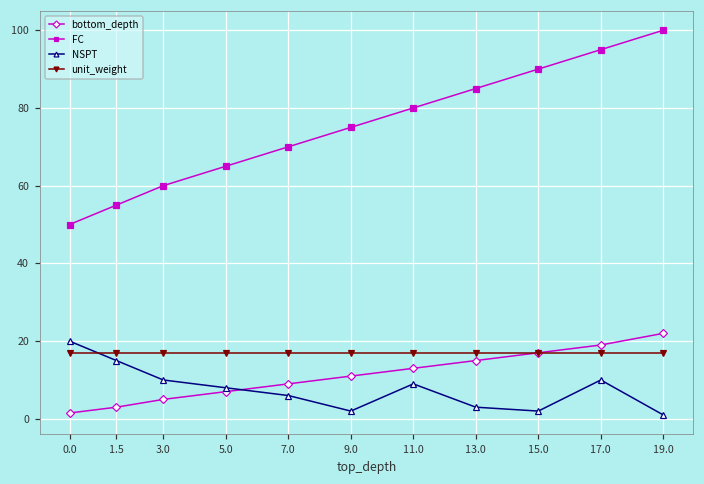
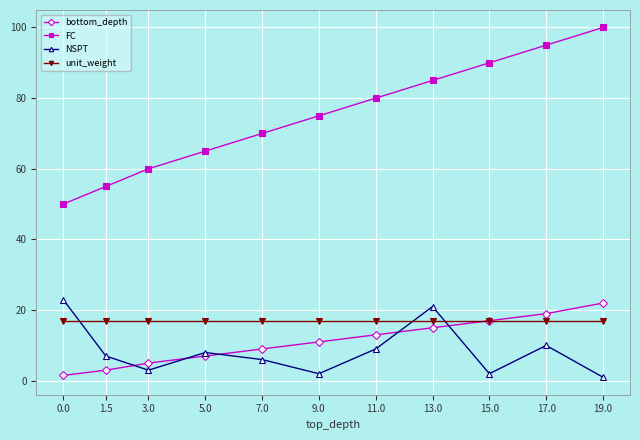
NSPT, 0.0: 20 -> 23
NSPT, 1.5: 15 -> 7
NSPT, 3.0: 10 -> 3
NSPT, 13.0: 3 -> 21
